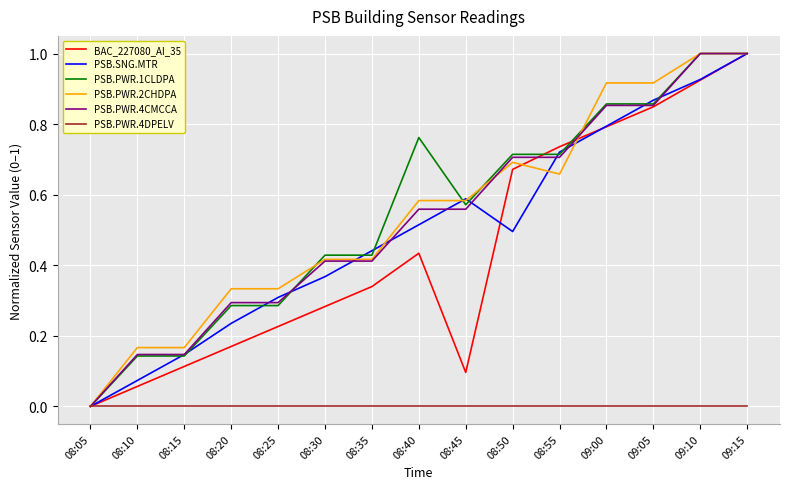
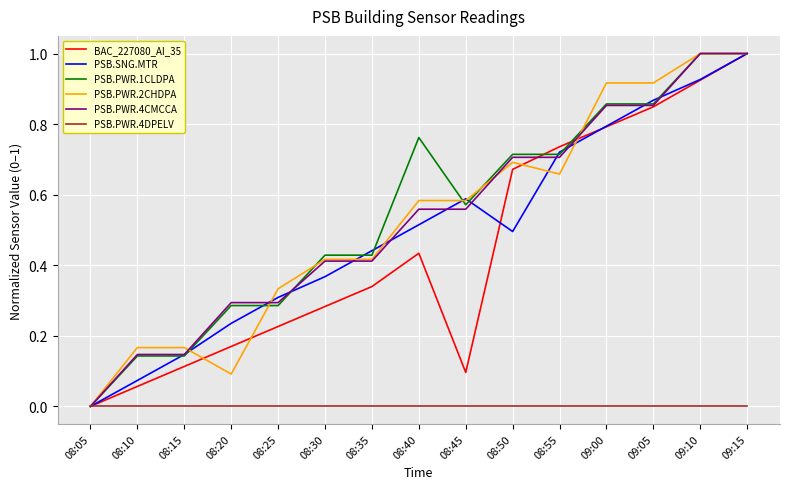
PSB.PWR.2CHDPA, 08:20: 0.33 -> 0.09
